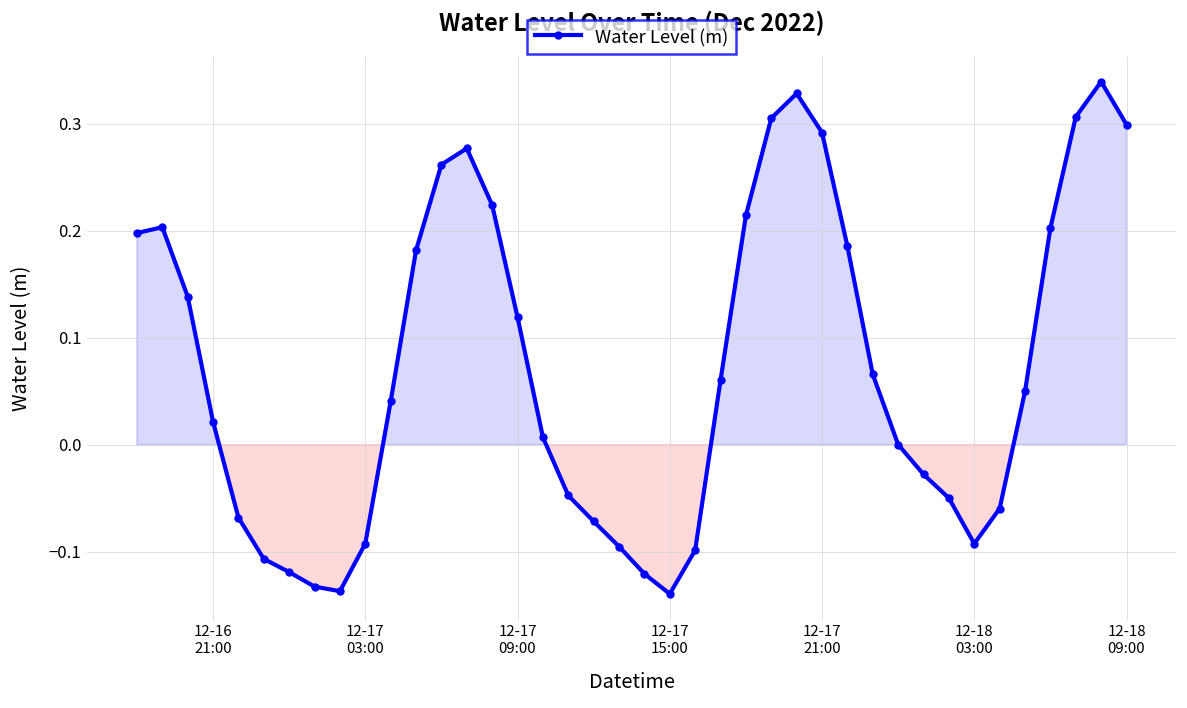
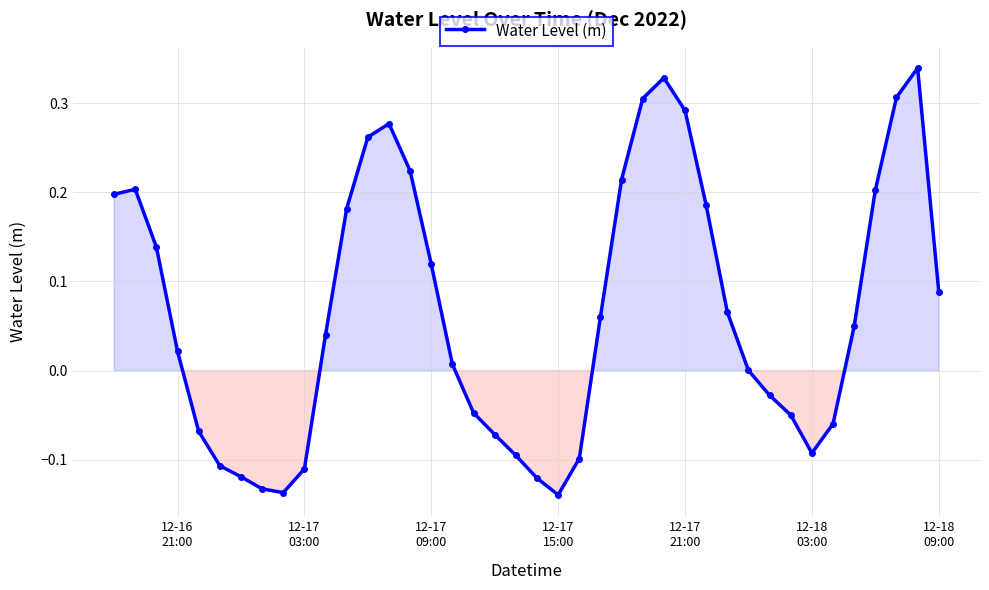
12-17 03:00: -0.09 -> -0.11
12-18 09:00: 0.30 -> 0.09
